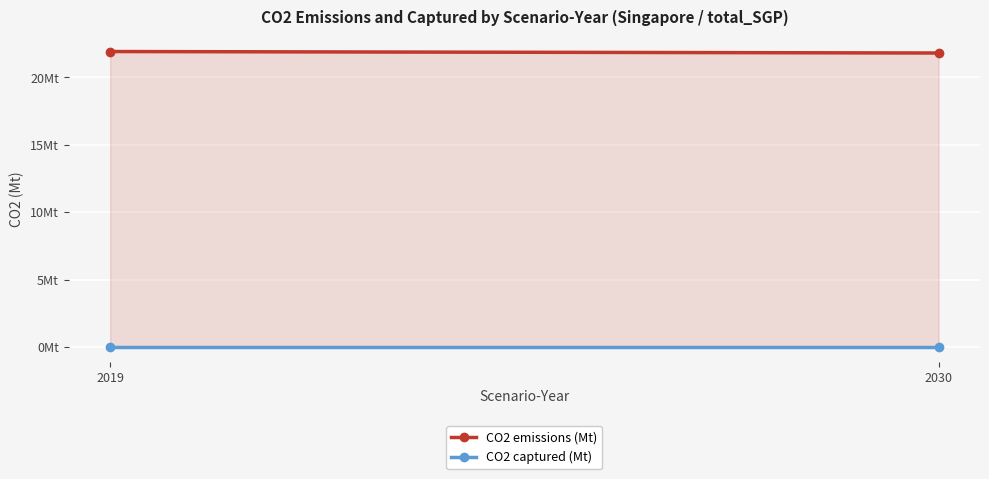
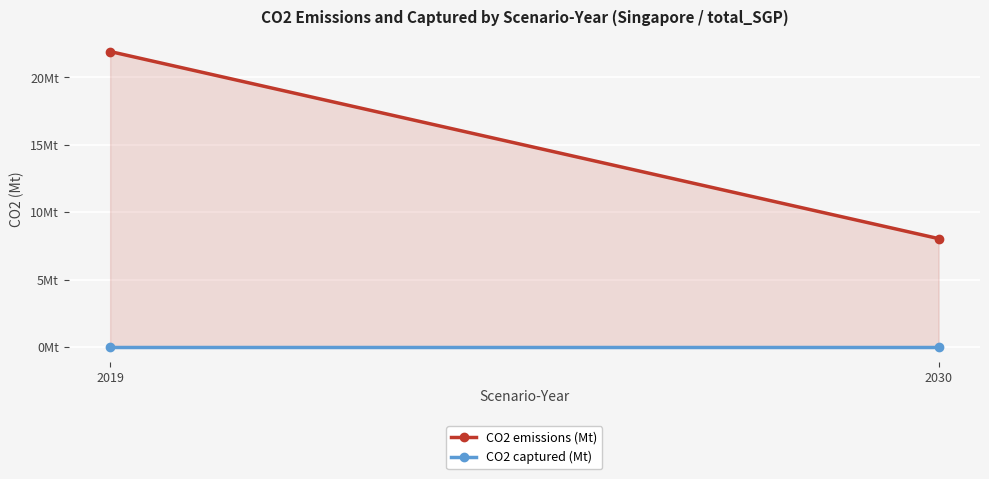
CO2 emissions (Mt), 2030: 21.8Mt -> 8.0Mt
